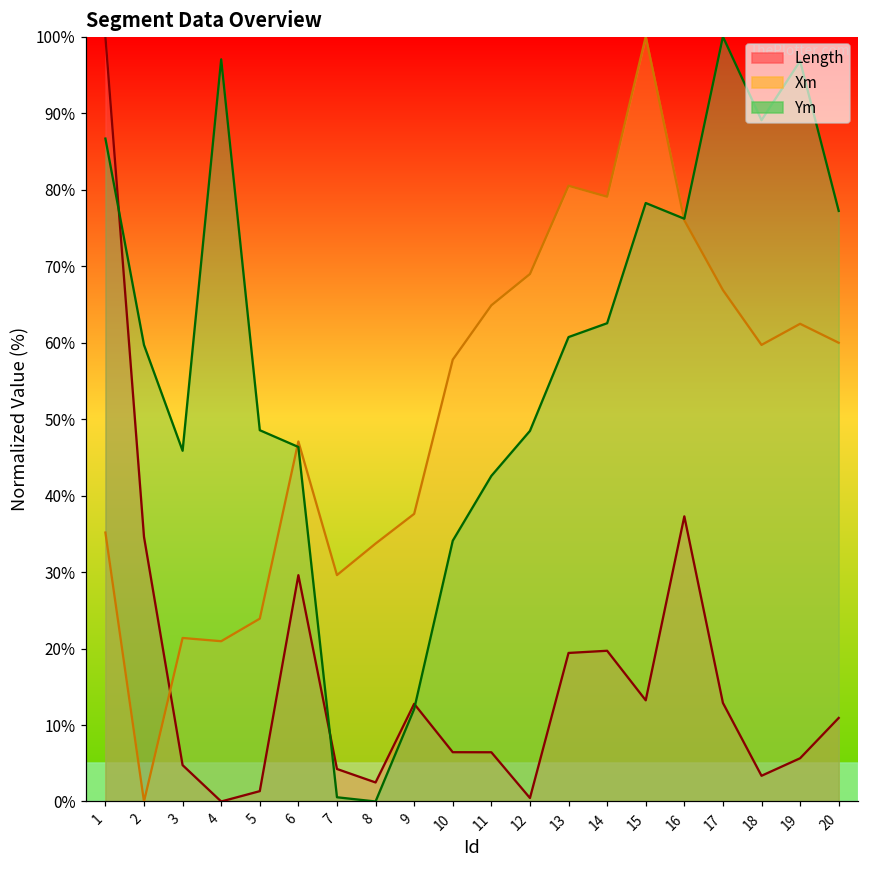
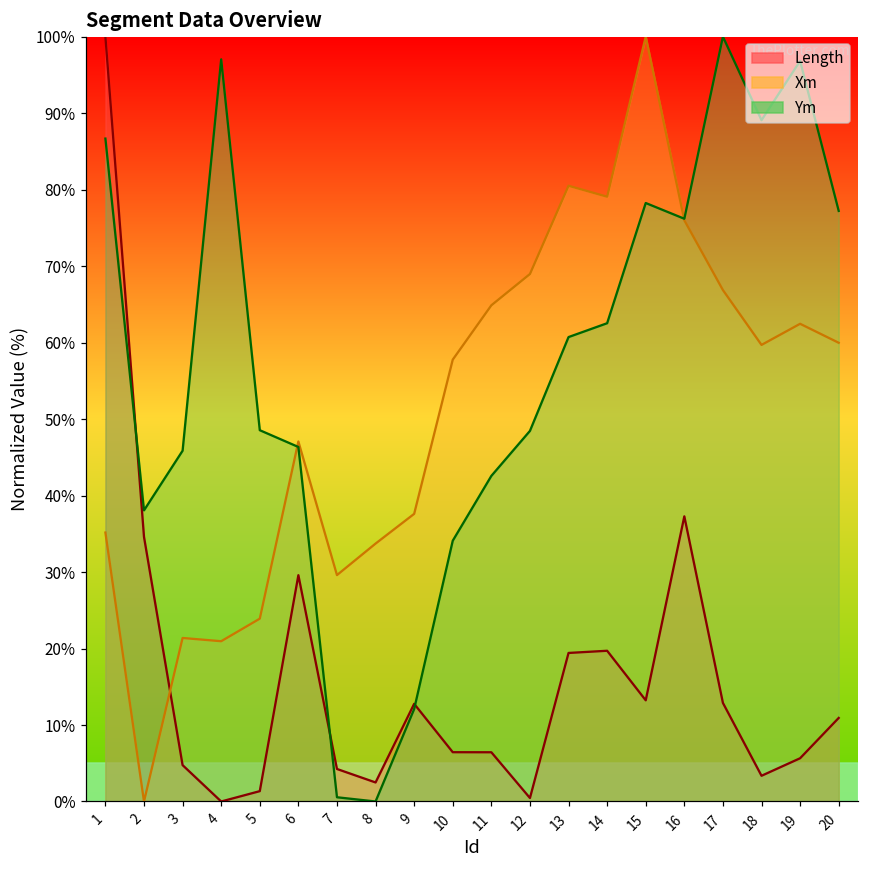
Ym, 2: 60% -> 38%
